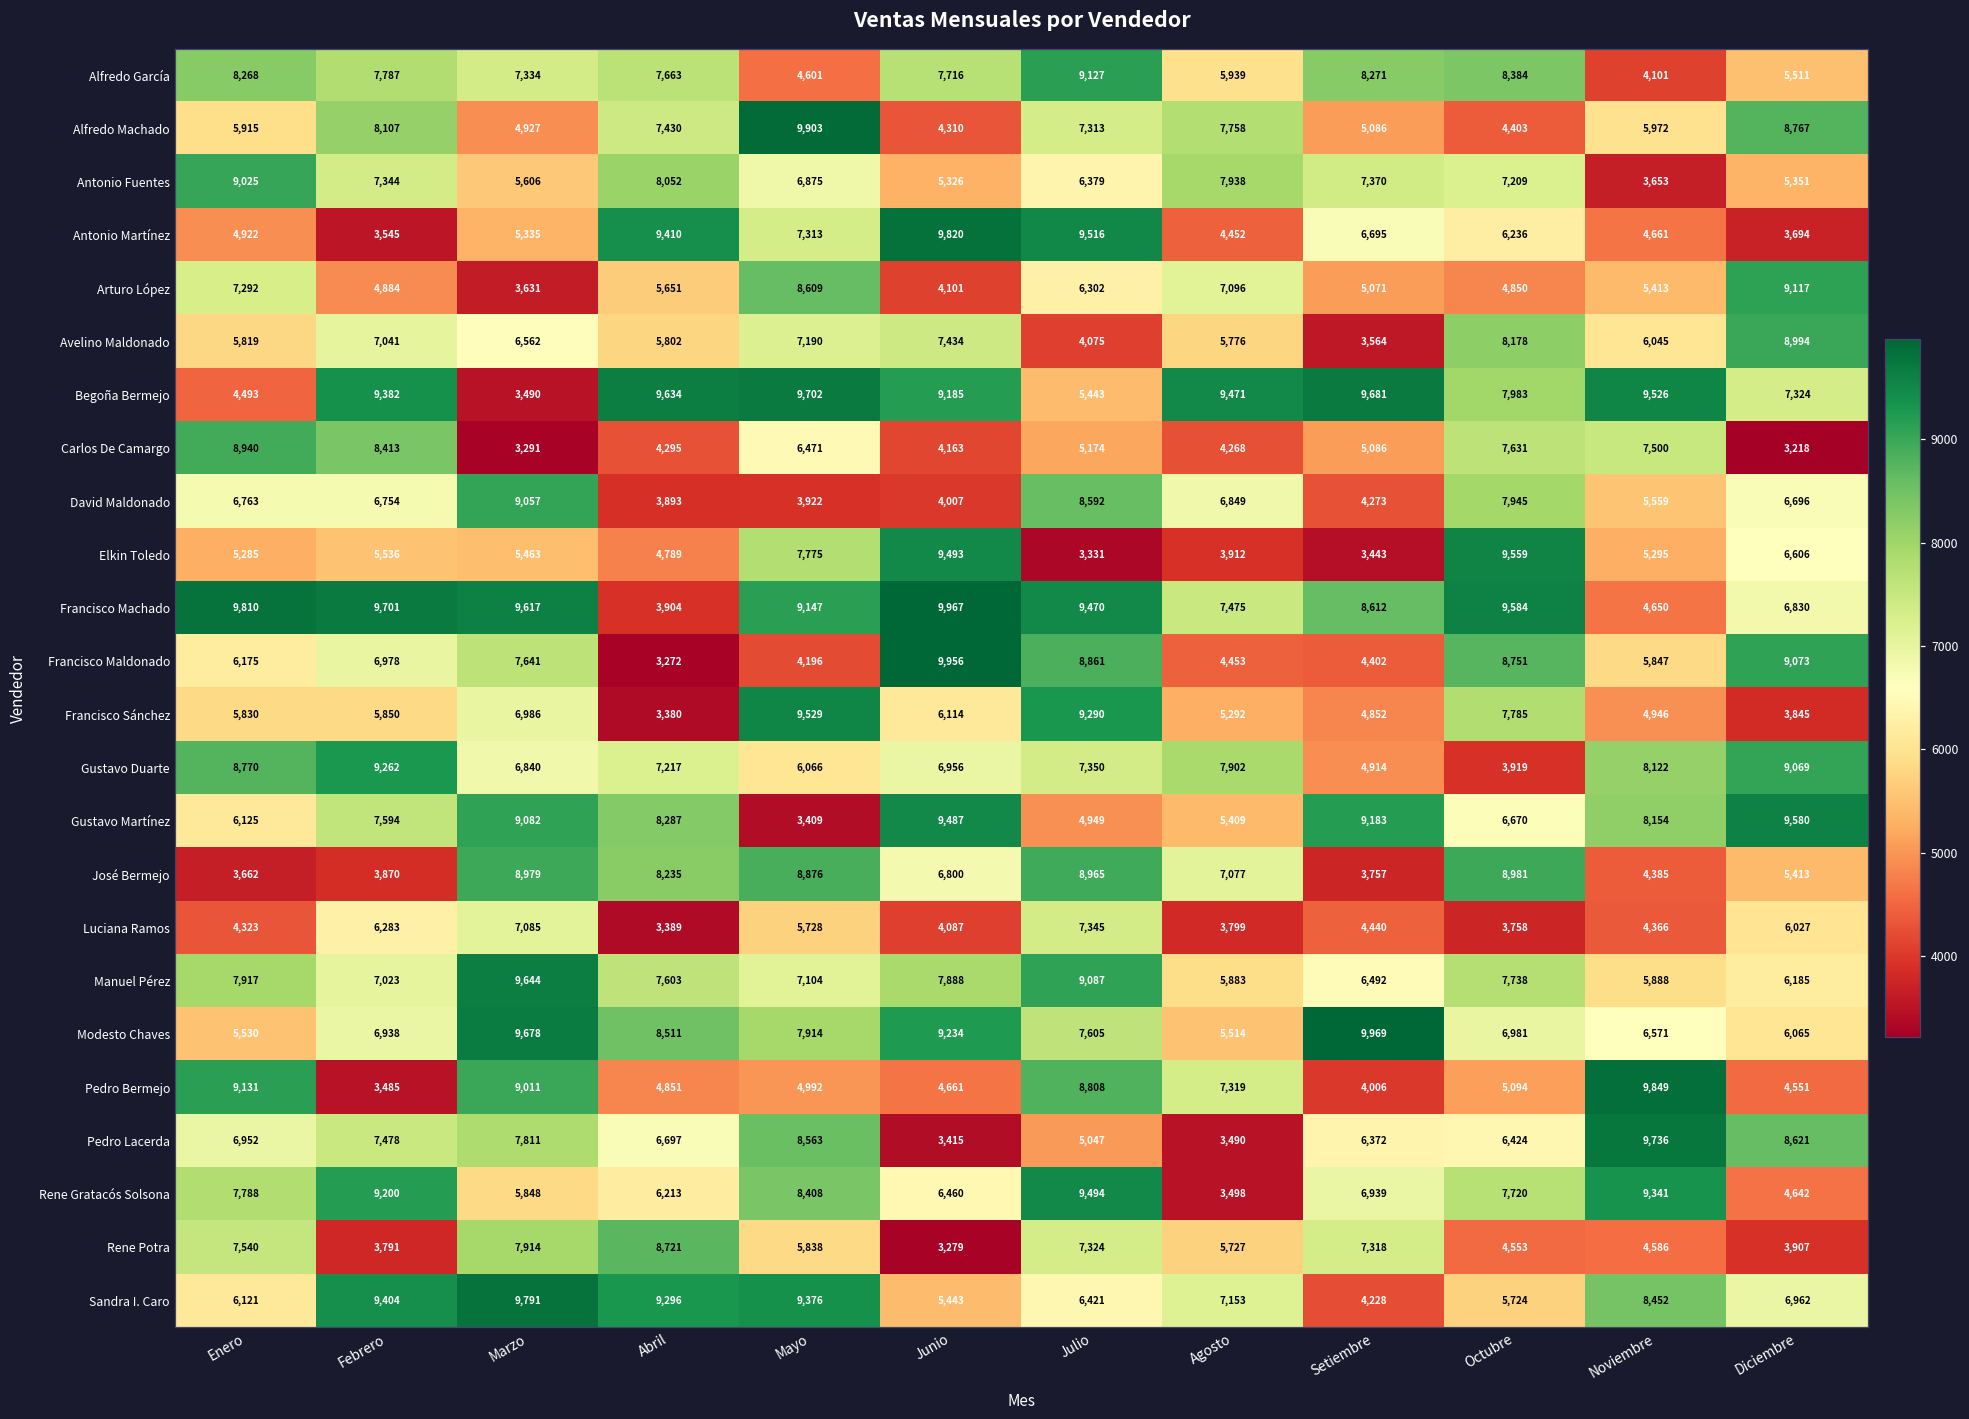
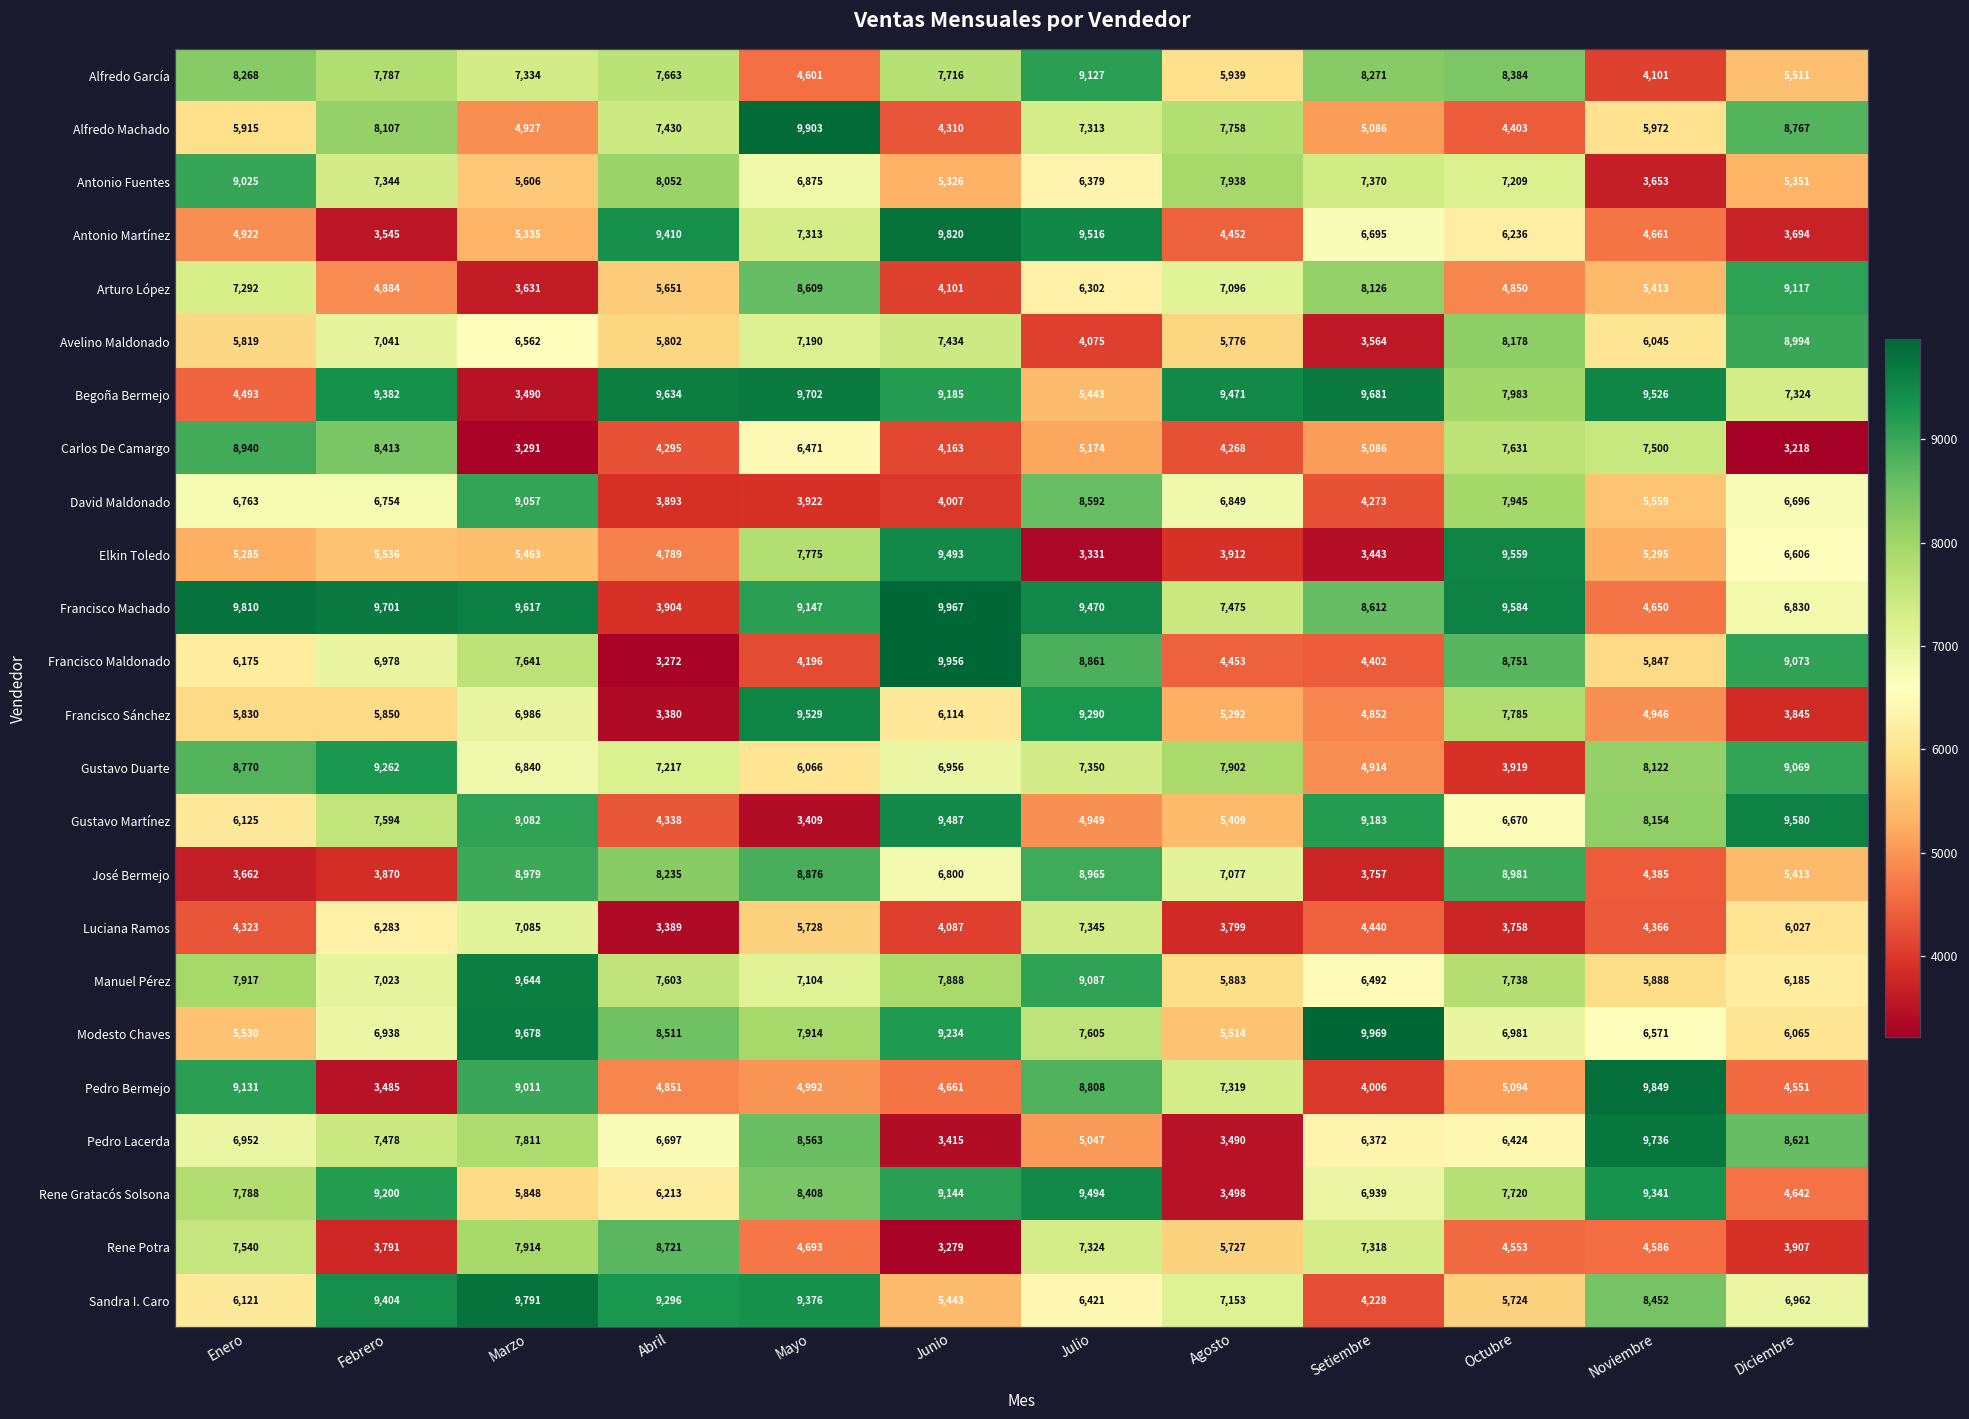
Arturo López, Setiembre: 5,071 -> 8,126
Gustavo Martínez, Abril: 8,287 -> 4,338
Rene Gratacós Solsona, Junio: 6,460 -> 9,144
Rene Potra, Mayo: 5,838 -> 4,693
